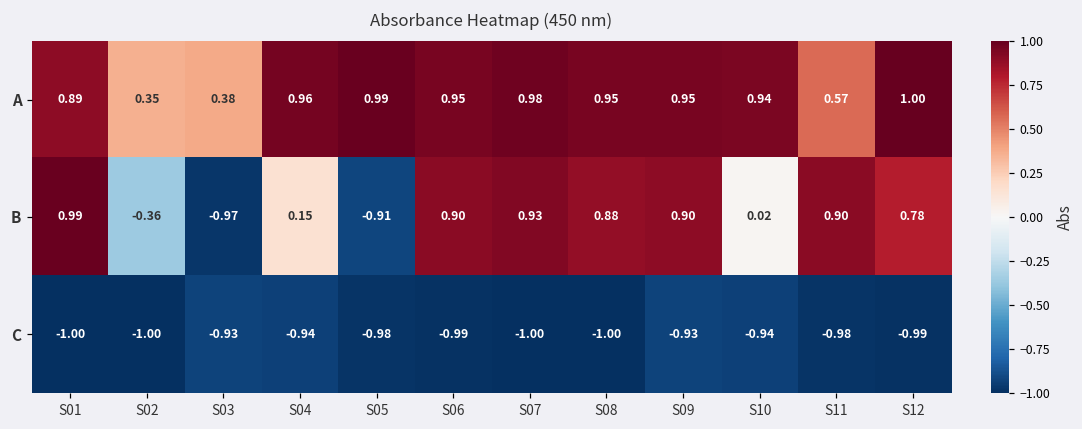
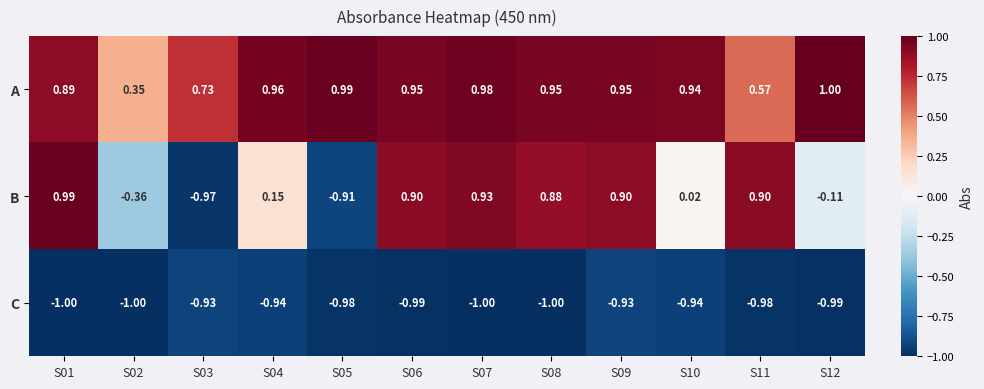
A, S03: 0.38 -> 0.73
B, S12: 0.78 -> -0.11
